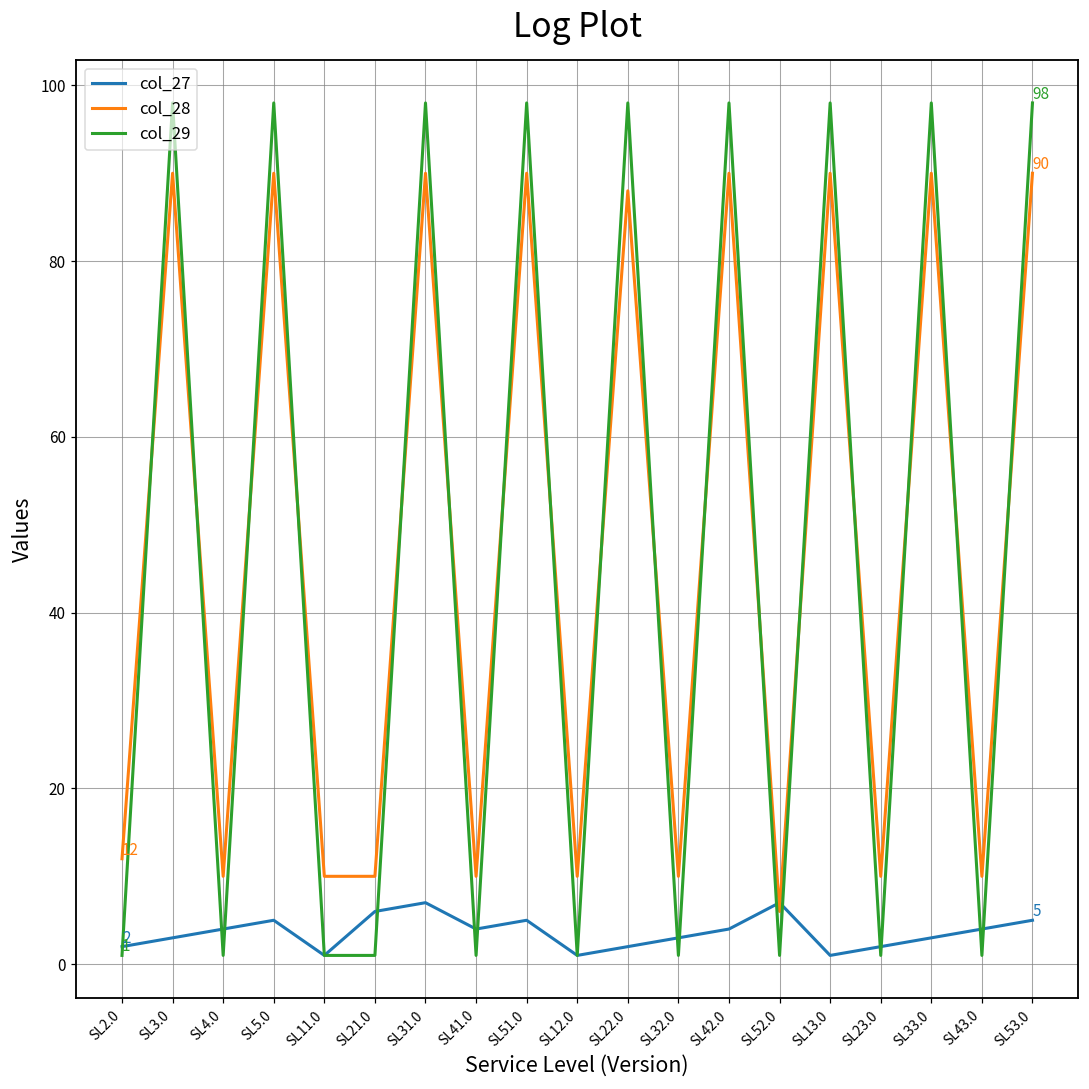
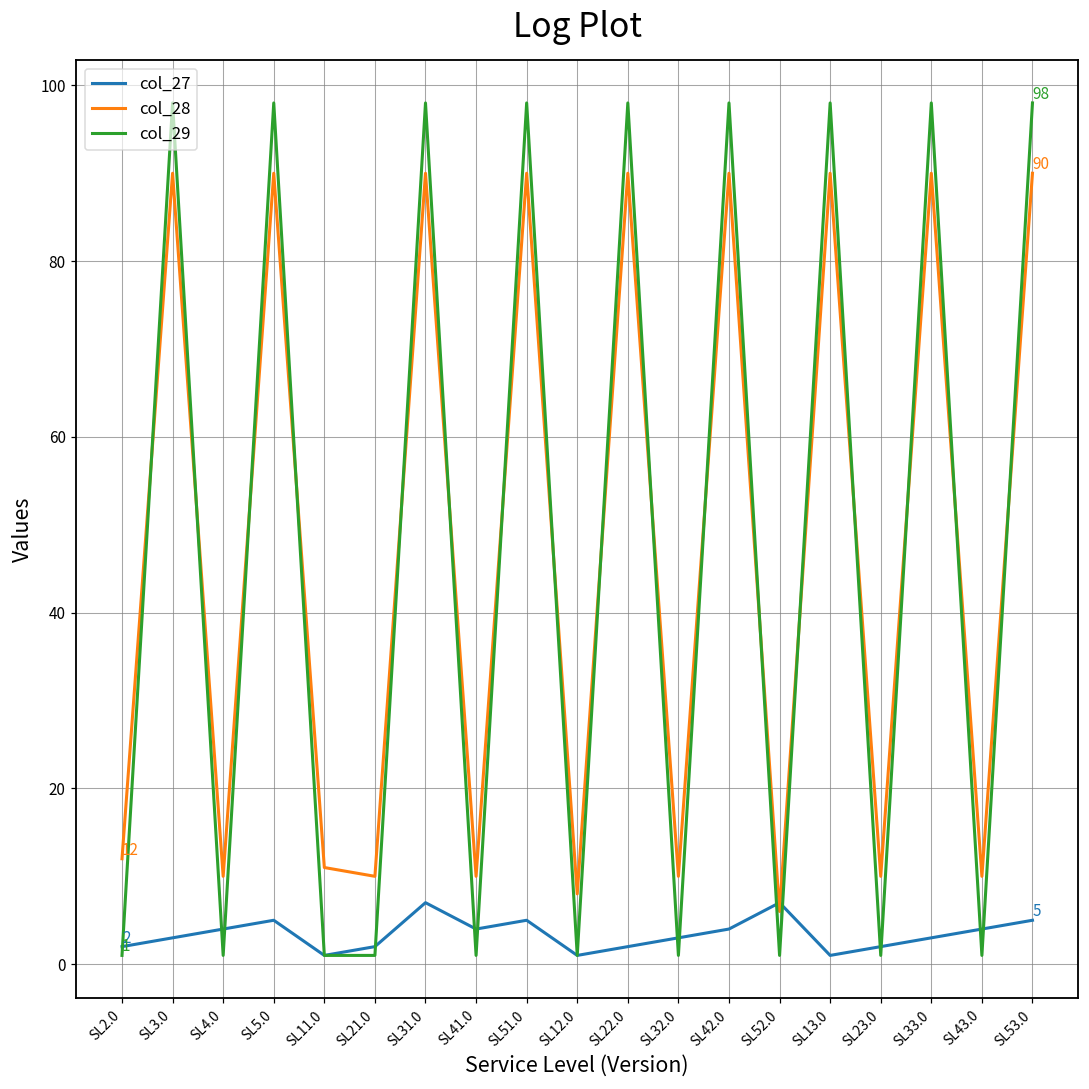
col_28, SL11.0: 10 -> 11
col_27, SL21.0: 6 -> 2
col_28, SL12.0: 10 -> 8
col_28, SL22.0: 88 -> 90
